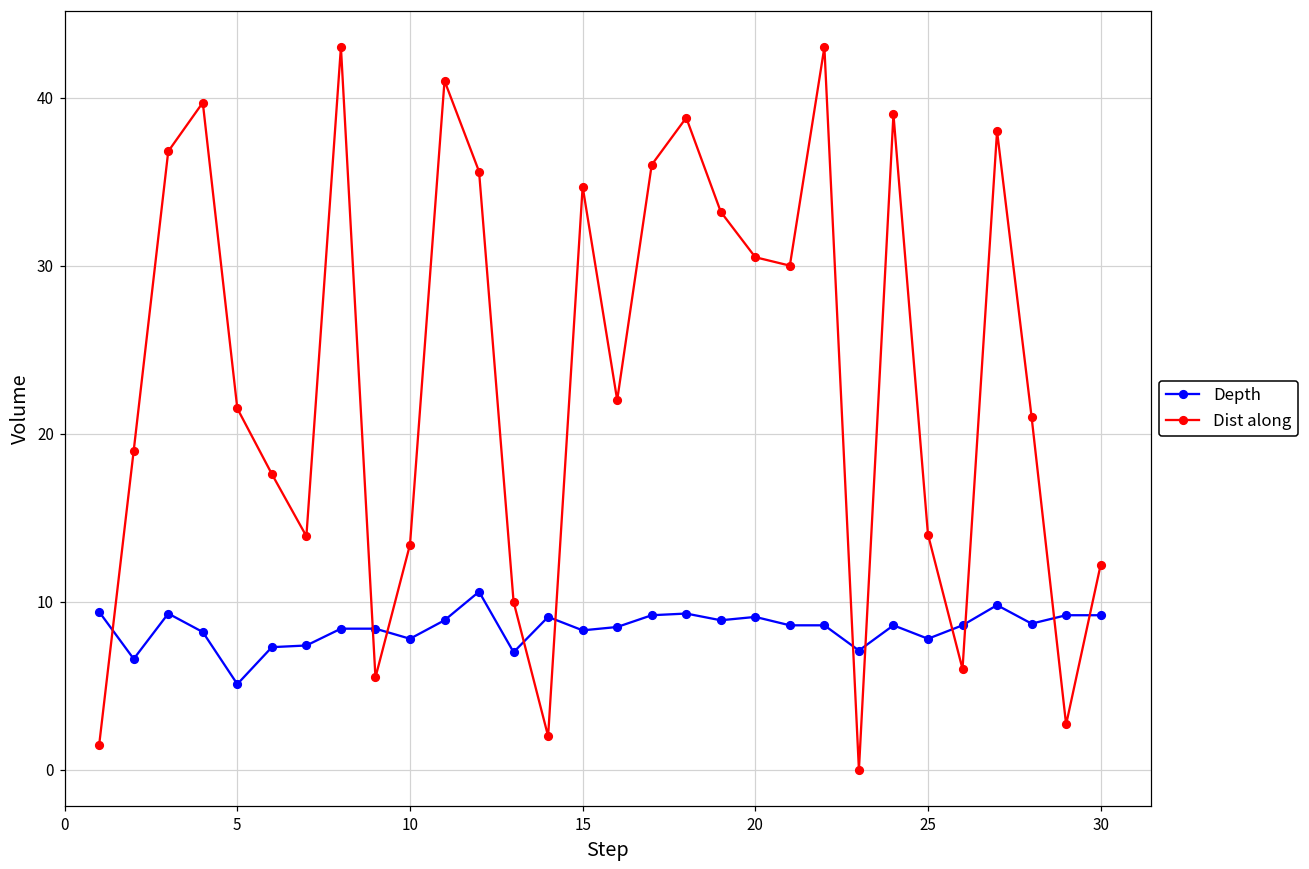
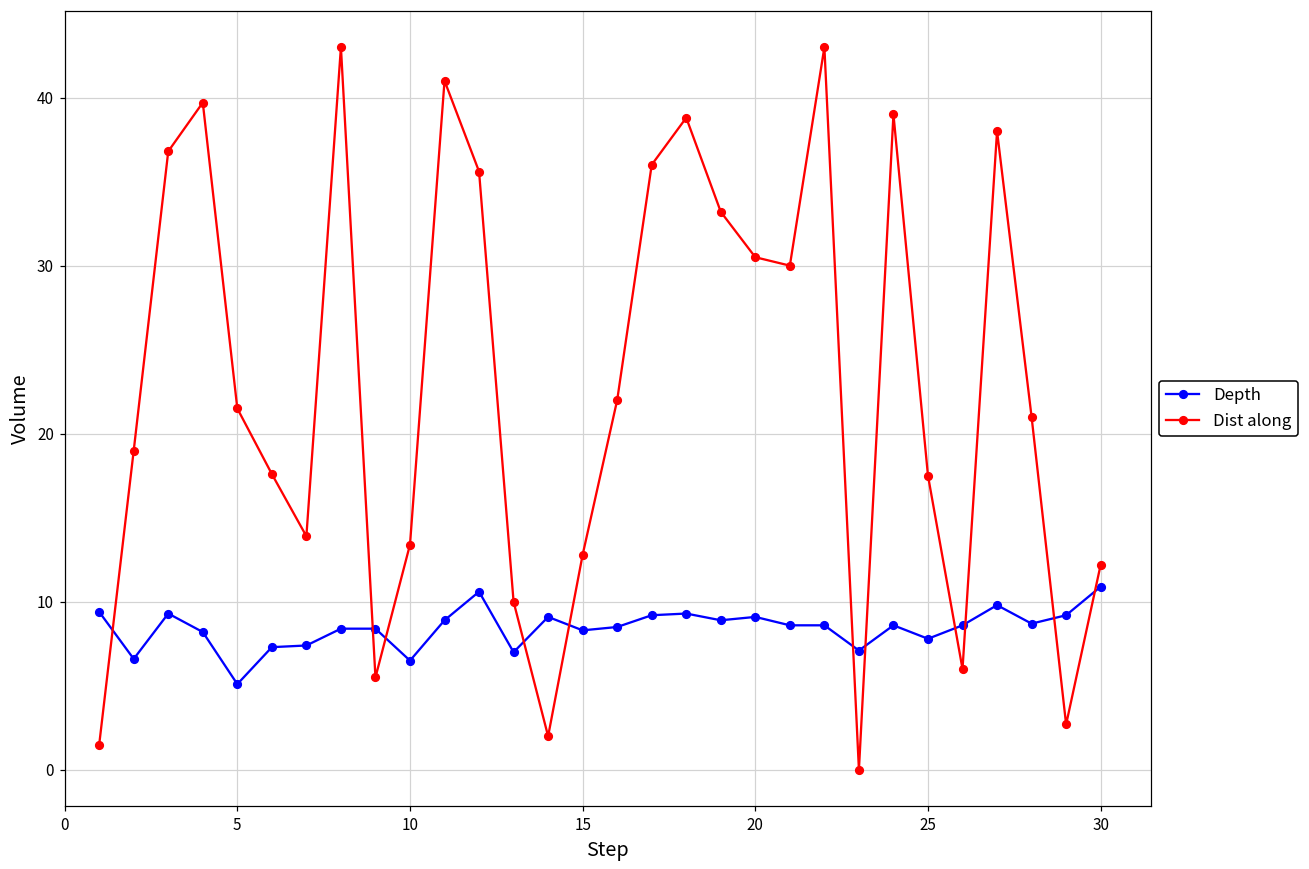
Depth, 10: 7.8 -> 6.5
Dist along, 15: 34.7 -> 12.8
Dist along, 25: 14.0 -> 17.5
Depth, 30: 9.2 -> 10.9
